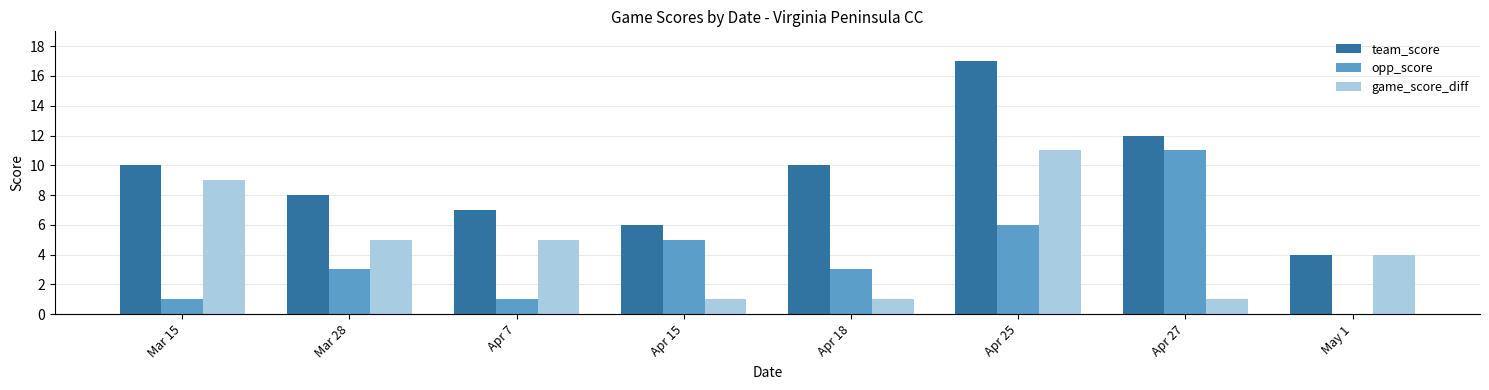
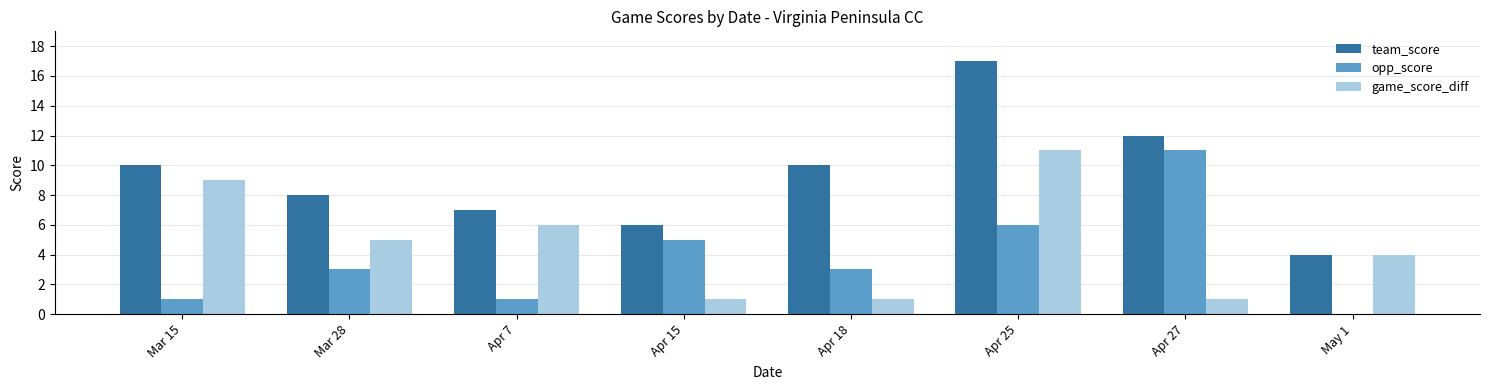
game_score_diff, Apr 7: 5 -> 6
